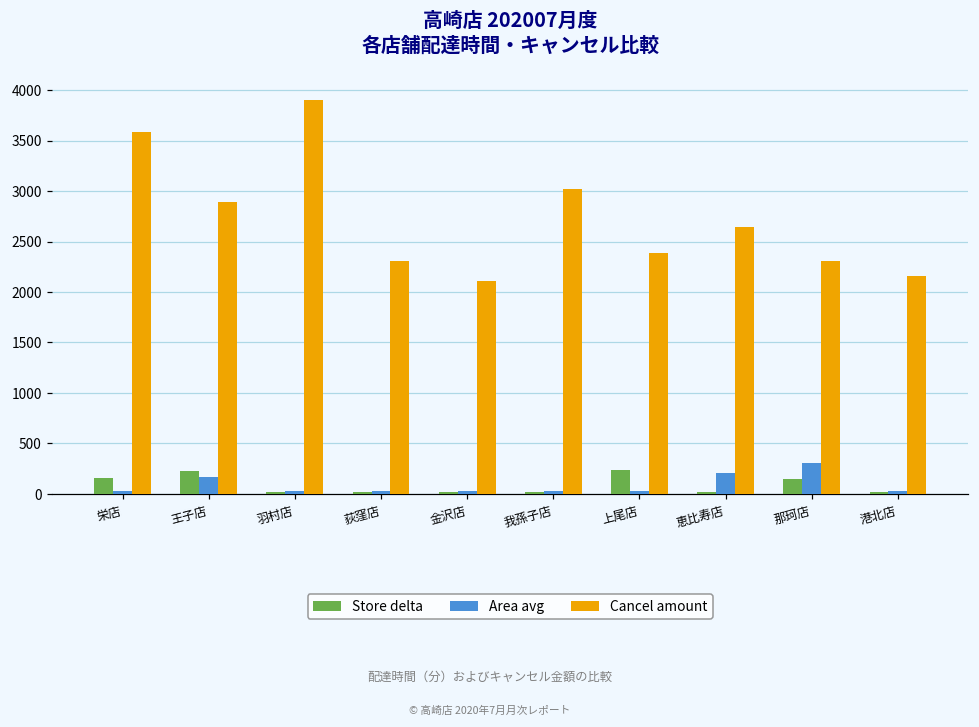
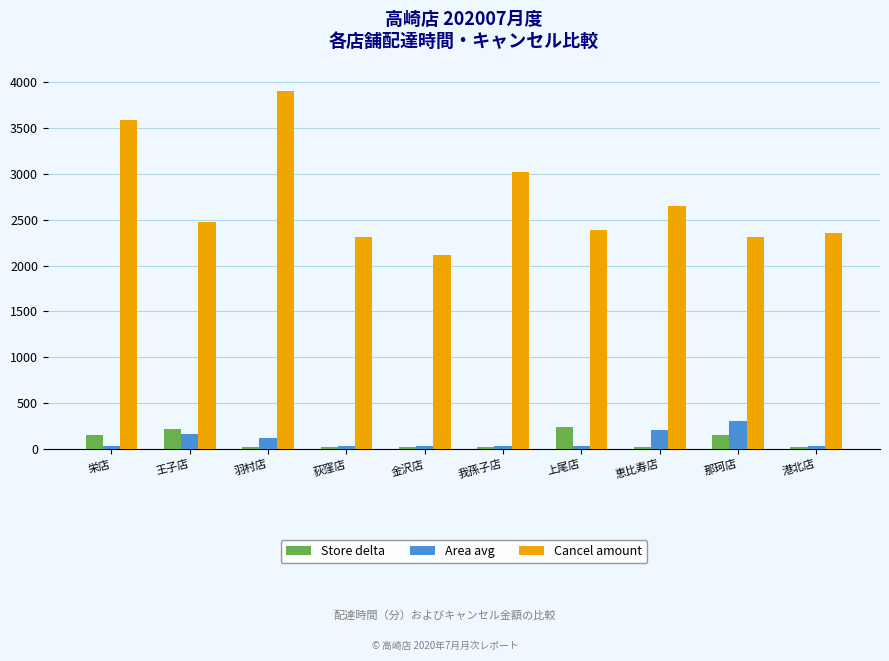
Cancel amount, 王子店: 2900 -> 2500
Area avg, 羽村店: 0 -> 100
Cancel amount, 港北店: 2200 -> 2400
